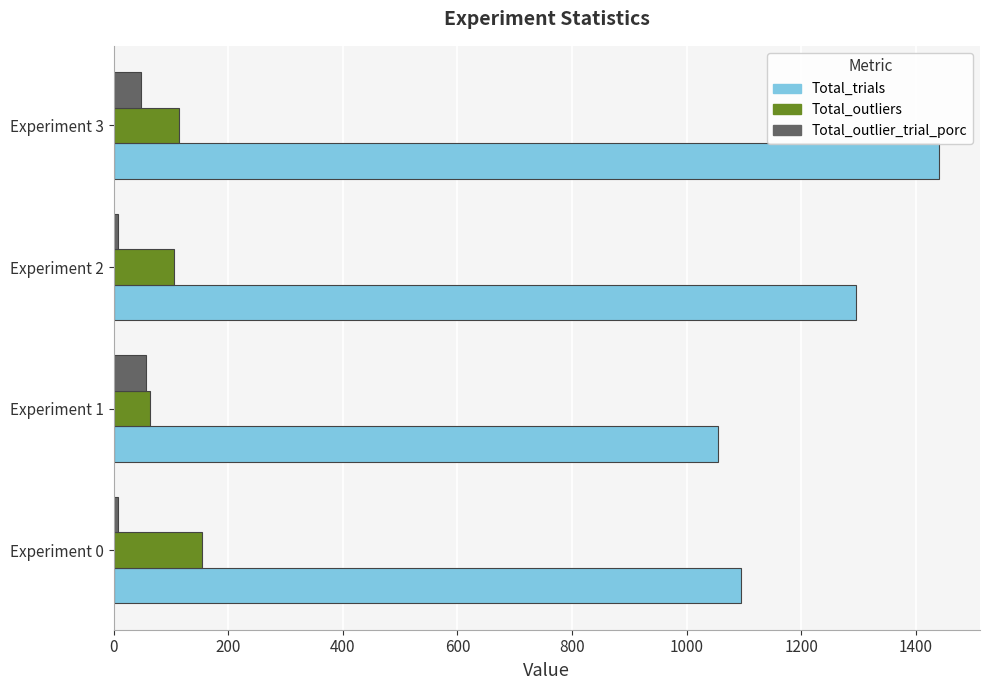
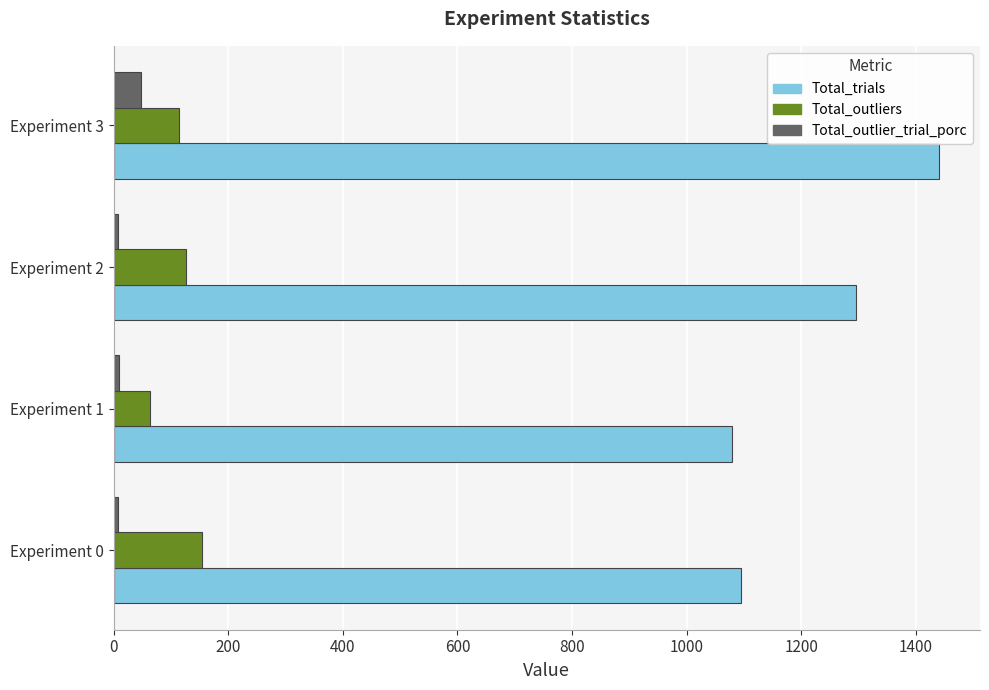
Total_outliers, Experiment 2: 110 -> 130
Total_outlier_trial_porc, Experiment 1: 60 -> 10
Total_trials, Experiment 1: 1060 -> 1080
